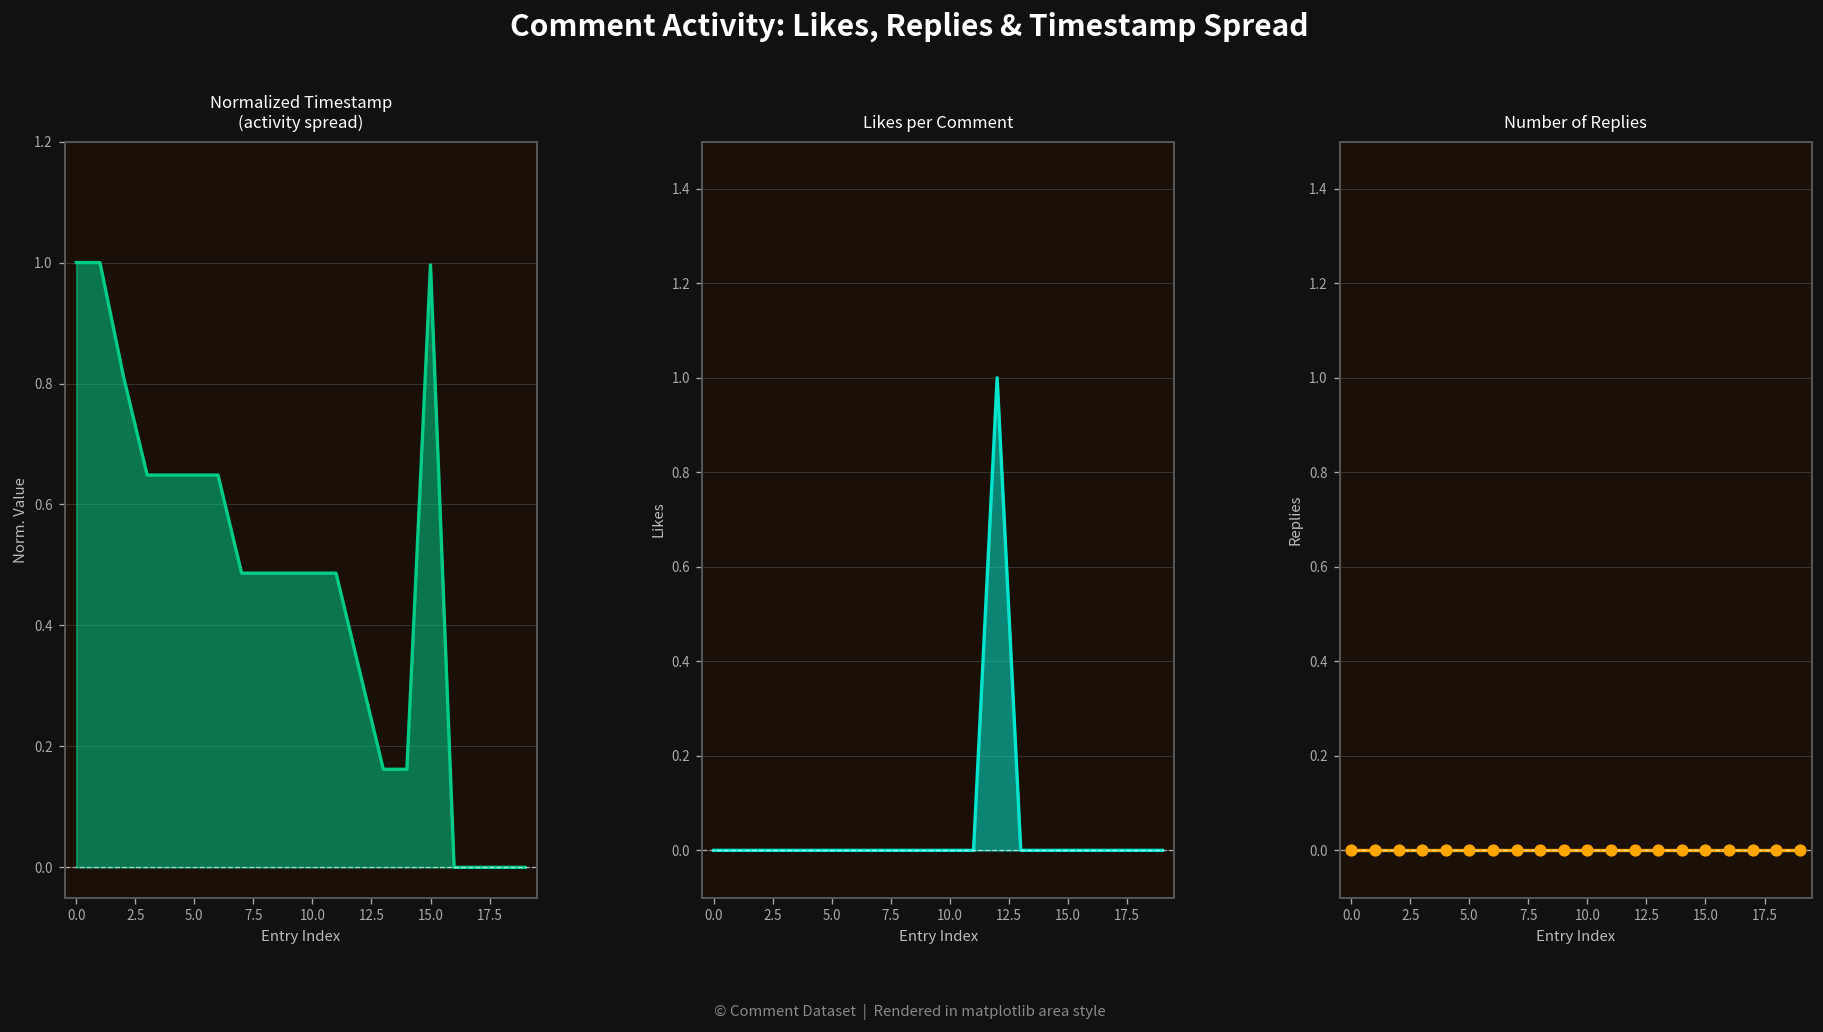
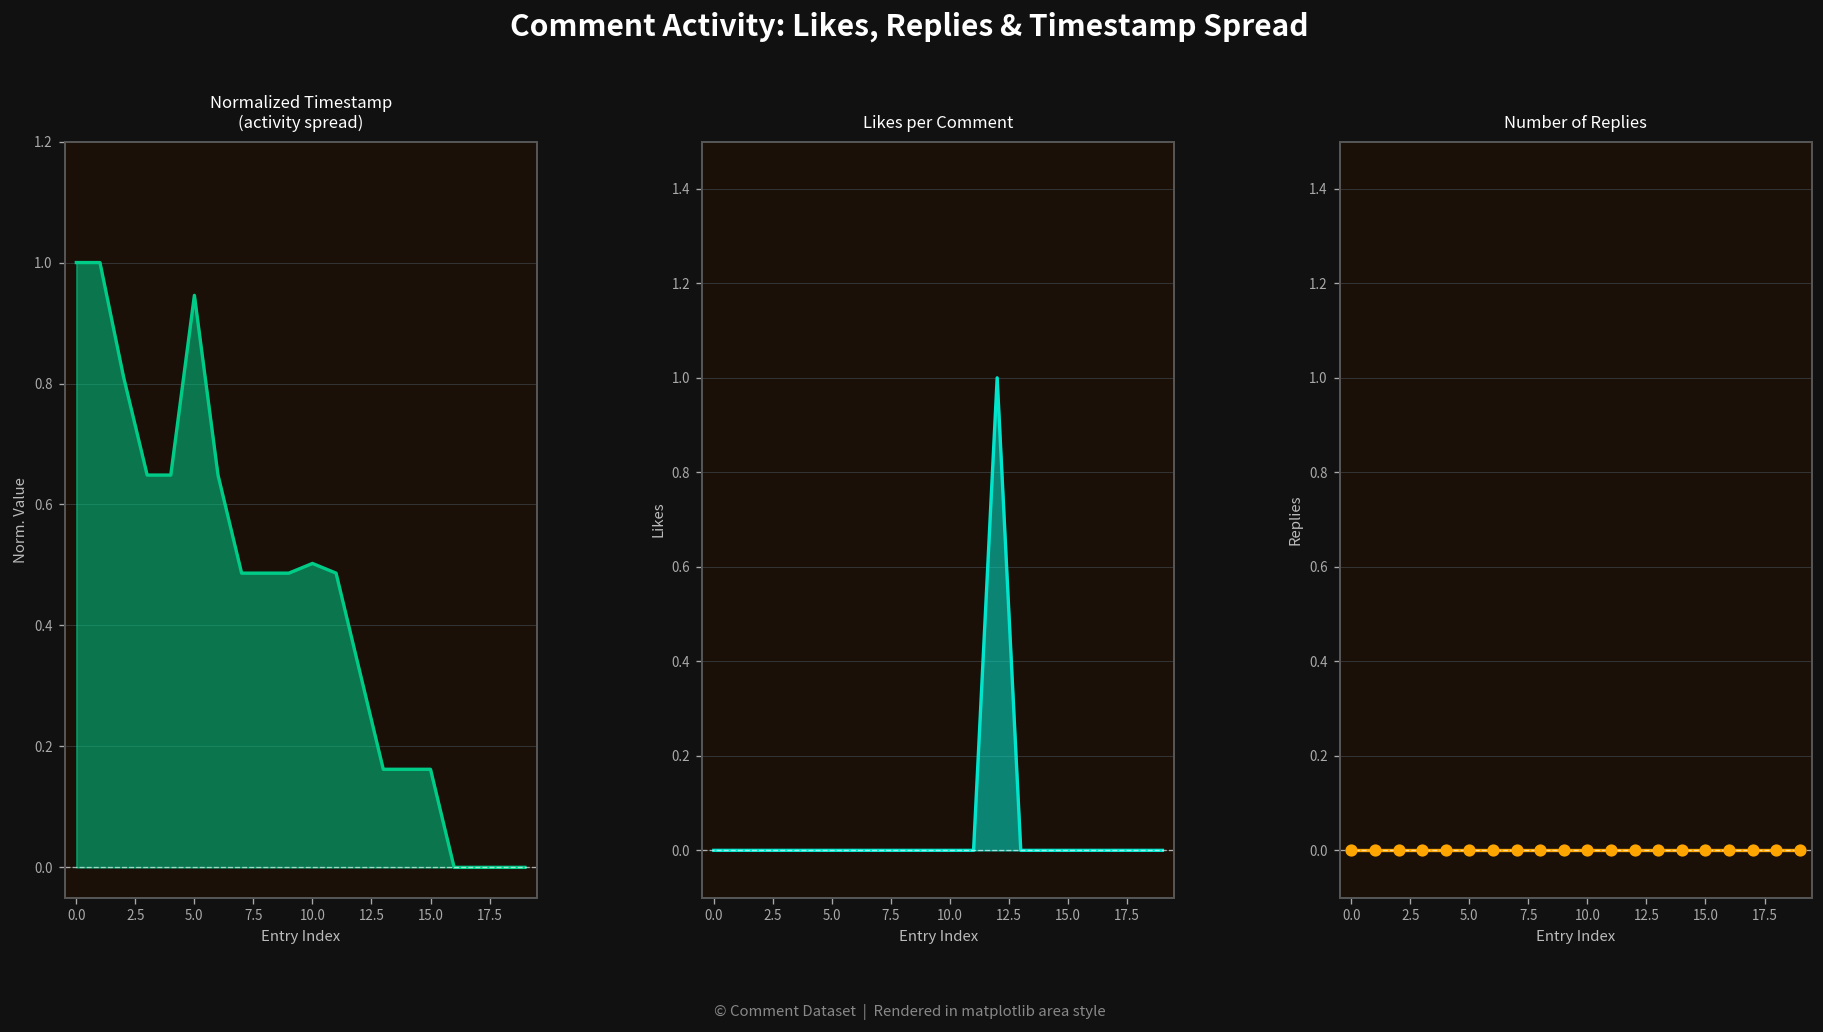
Normalized Timestamp (activity spread), 5.0: 0.65 -> 0.95
Normalized Timestamp (activity spread), 10.0: 0.49 -> 0.50
Normalized Timestamp (activity spread), 15.0: 1.00 -> 0.16
